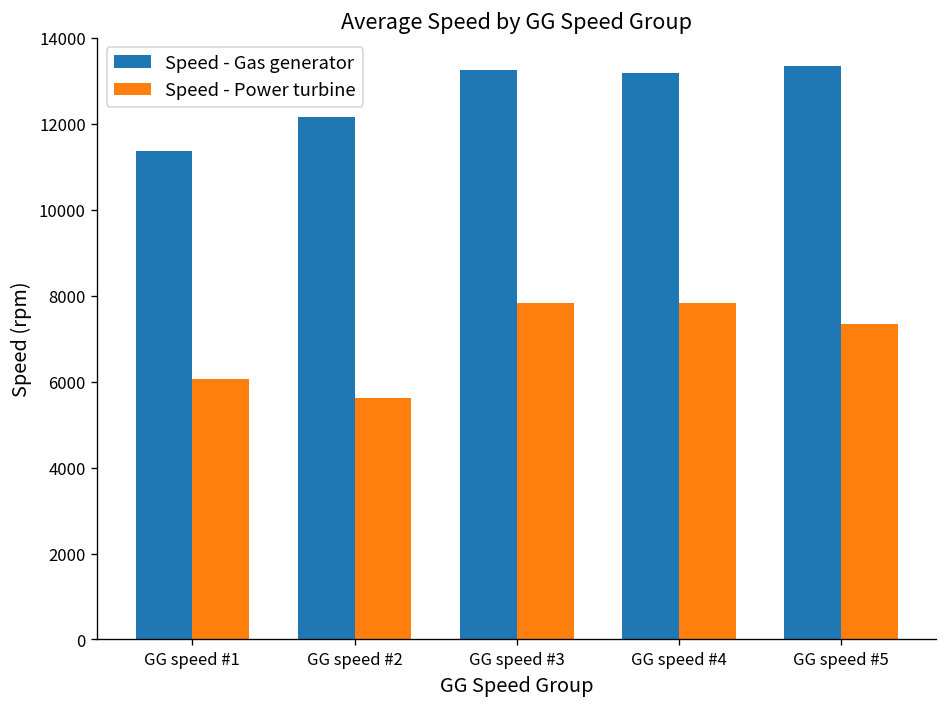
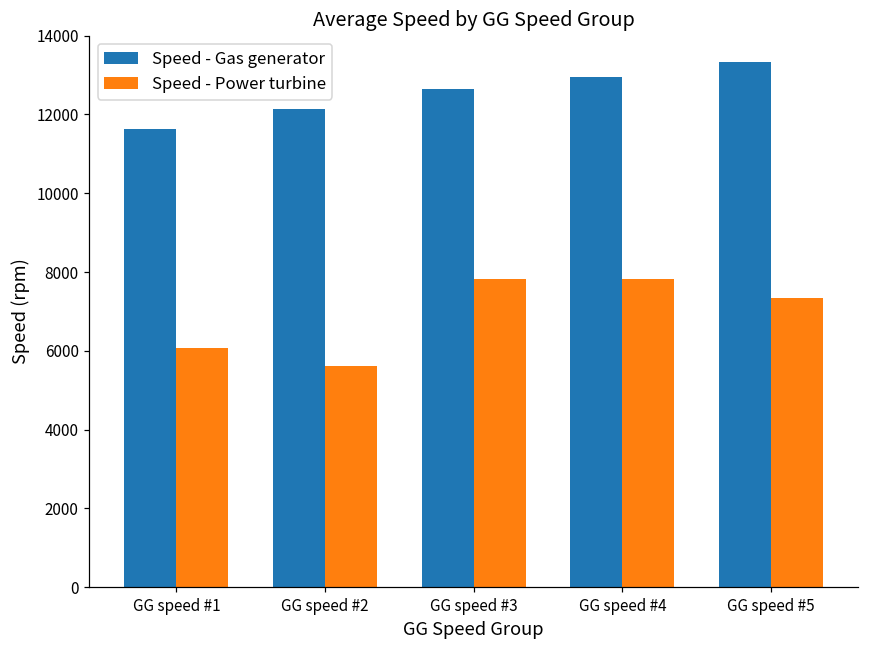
Speed - Gas generator, GG speed #1: 11400 -> 11600
Speed - Gas generator, GG speed #3: 13300 -> 12700
Speed - Gas generator, GG speed #4: 13200 -> 12900
